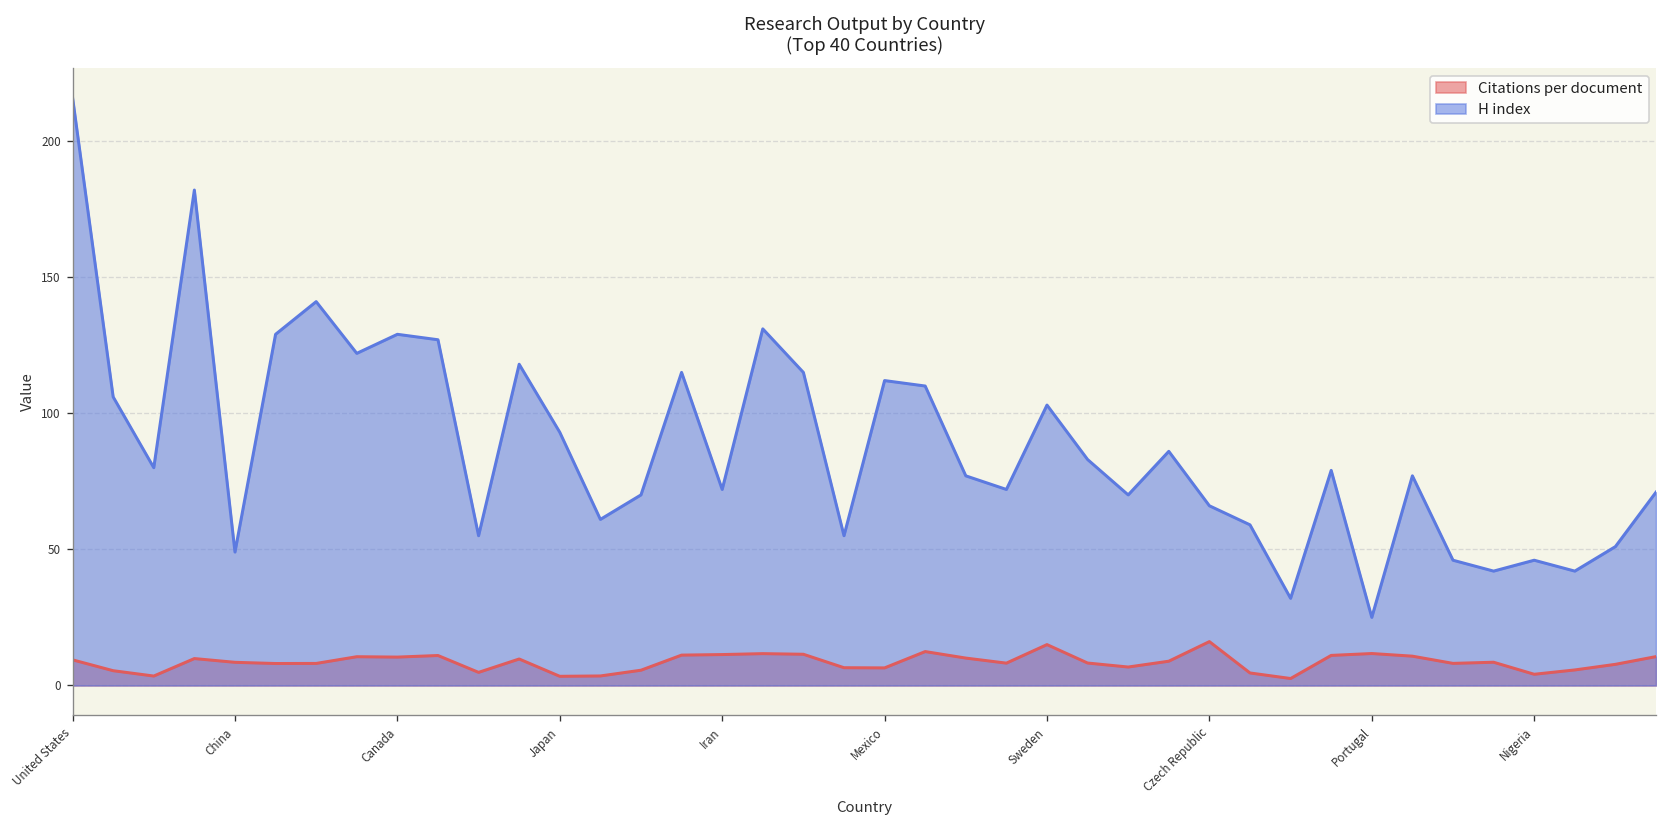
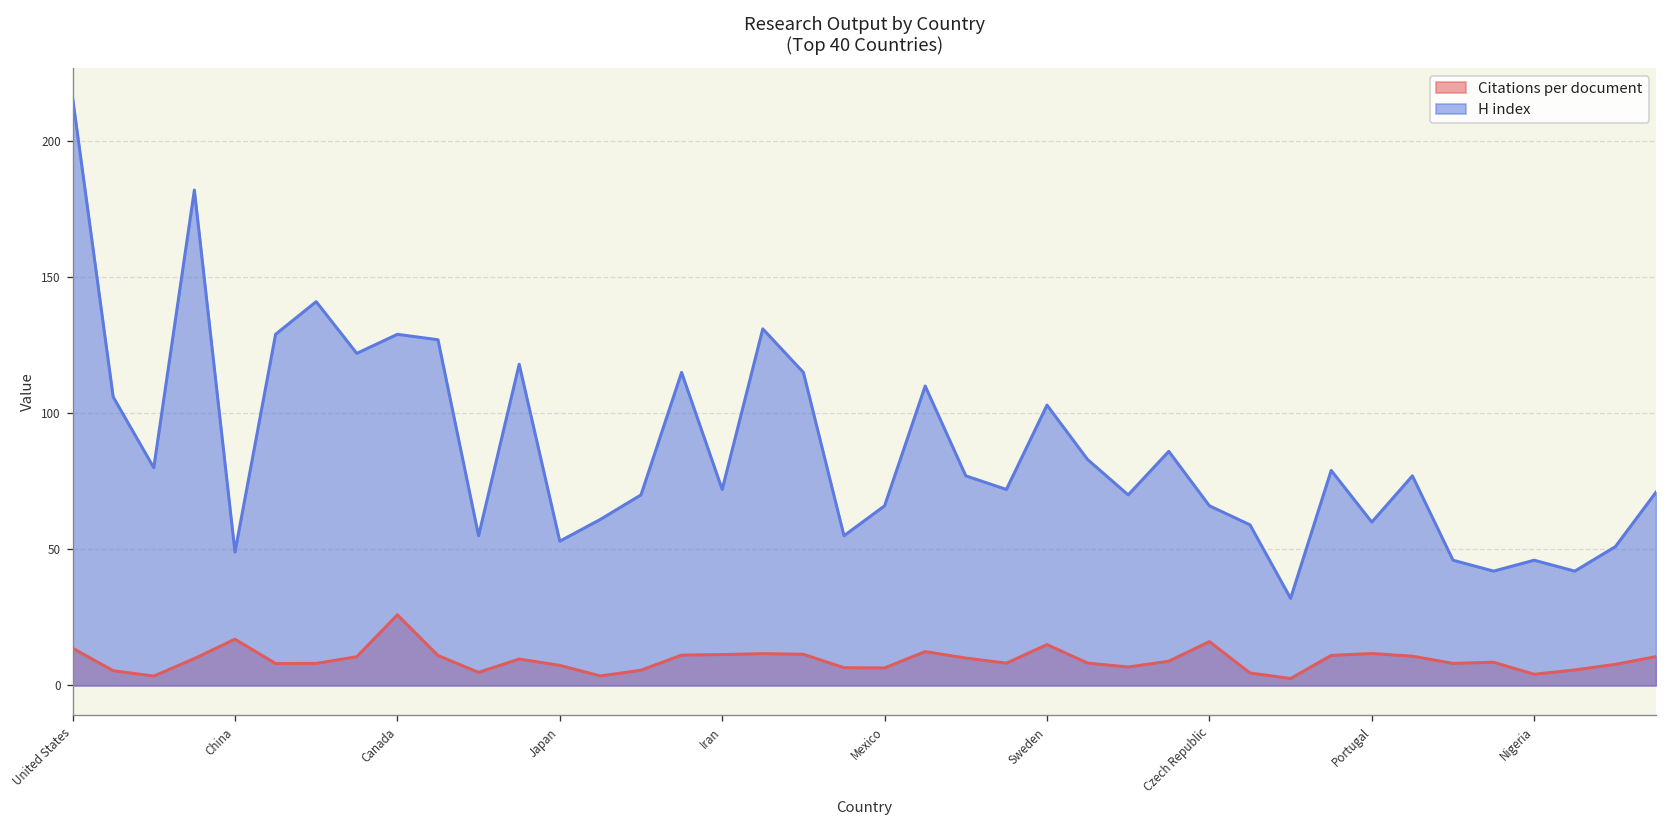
Citations per document, United States: 9 -> 14
Citations per document, China: 8 -> 17
Citations per document, Canada: 10 -> 26
Citations per document, Japan: 3 -> 7
H index, Japan: 93 -> 53
H index, Mexico: 112 -> 66
H index, Portugal: 25 -> 60
